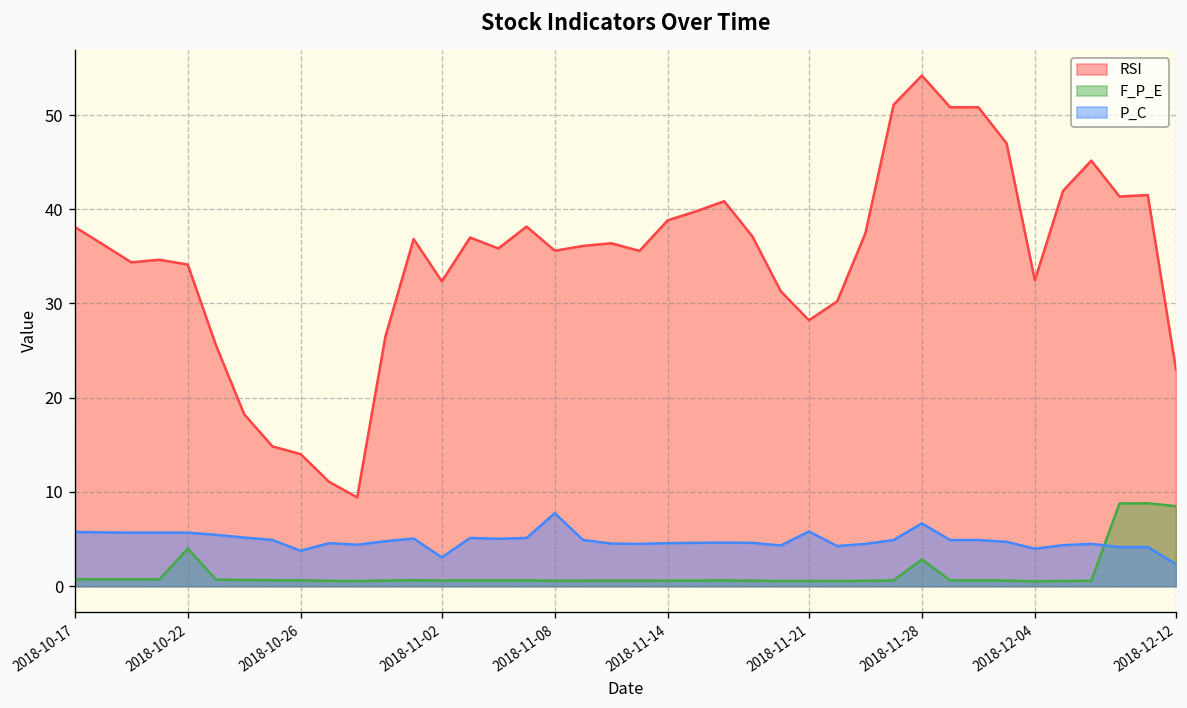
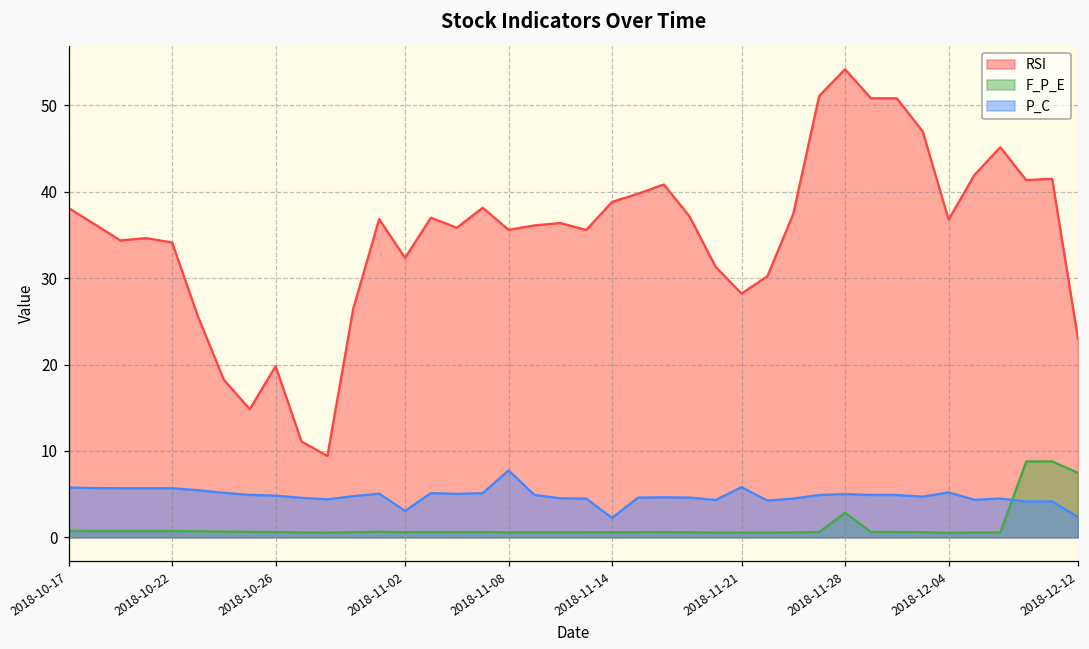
F_P_E, 2018-10-22: 4 -> 1
RSI, 2018-10-26: 14 -> 20
P_C, 2018-10-26: 4 -> 5
P_C, 2018-11-14: 5 -> 2
P_C, 2018-11-28: 7 -> 5
RSI, 2018-12-04: 32 -> 37
P_C, 2018-12-04: 4 -> 5
F_P_E, 2018-12-12: 8 -> 7
